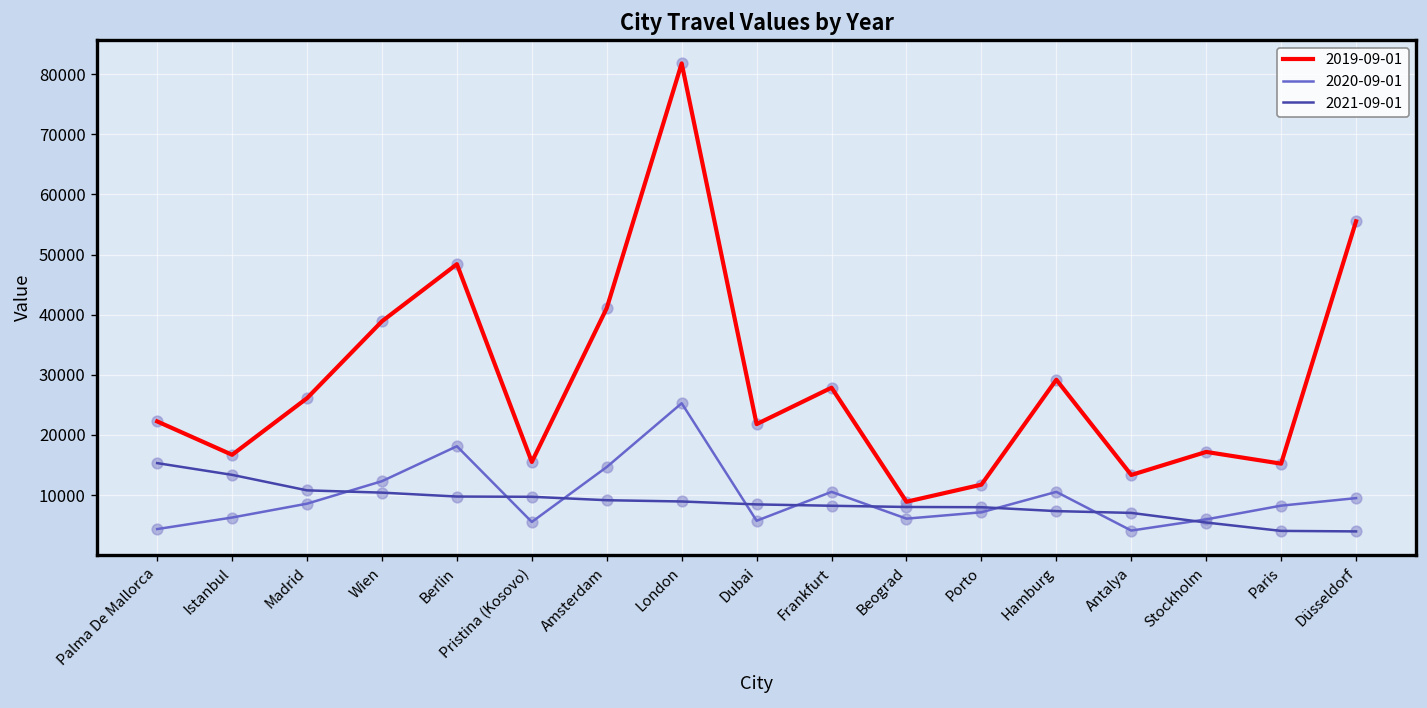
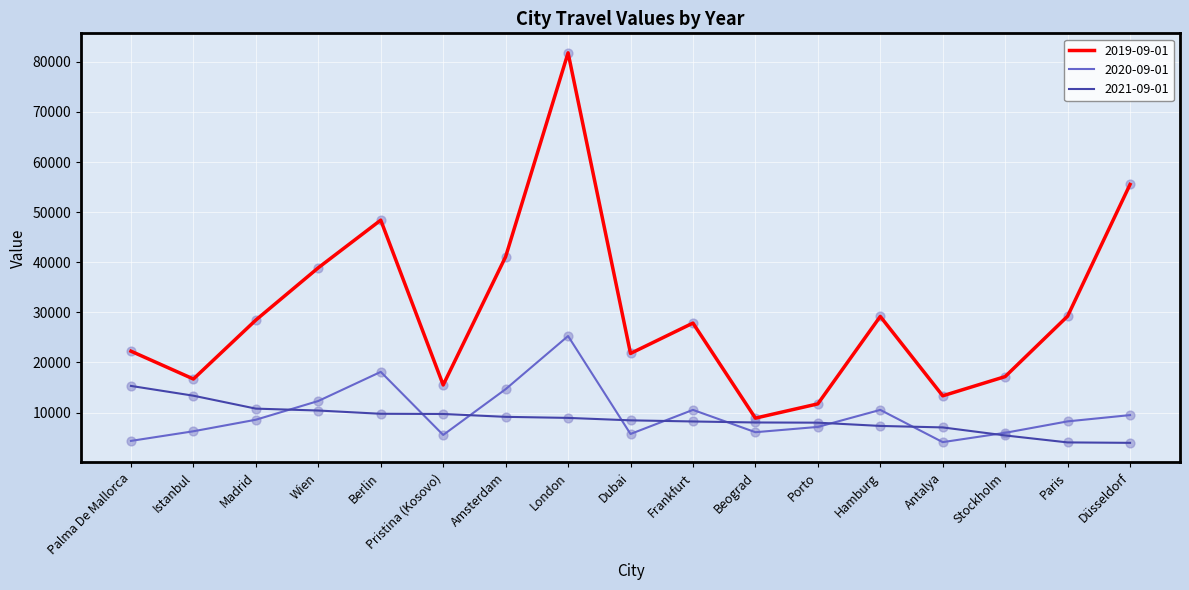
2019-09-01, Madrid: 26000 -> 28000
2019-09-01, Paris: 15000 -> 29000
